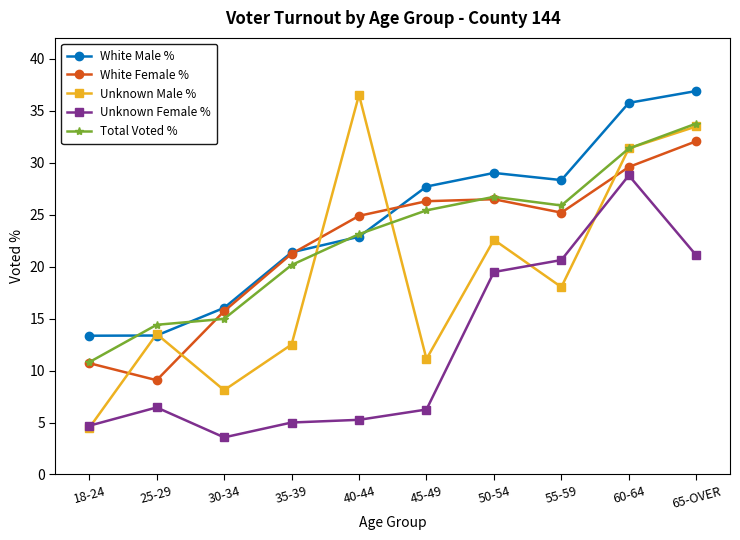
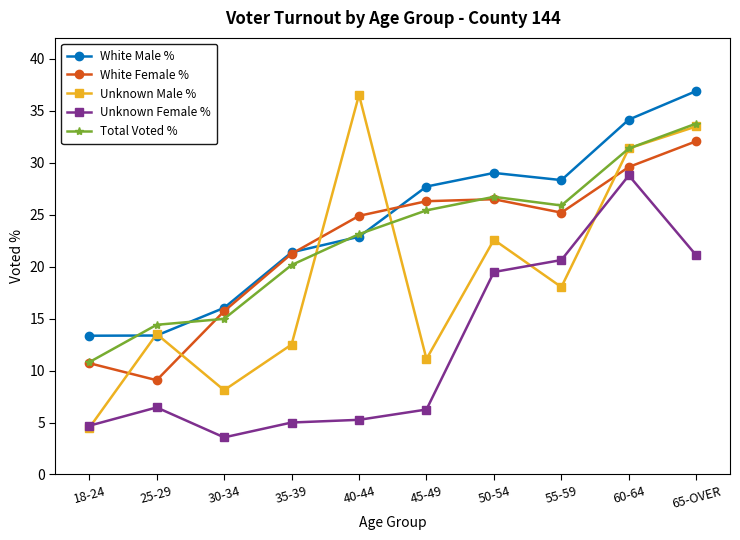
White Male %, 60-64: 35.8 -> 34.1
